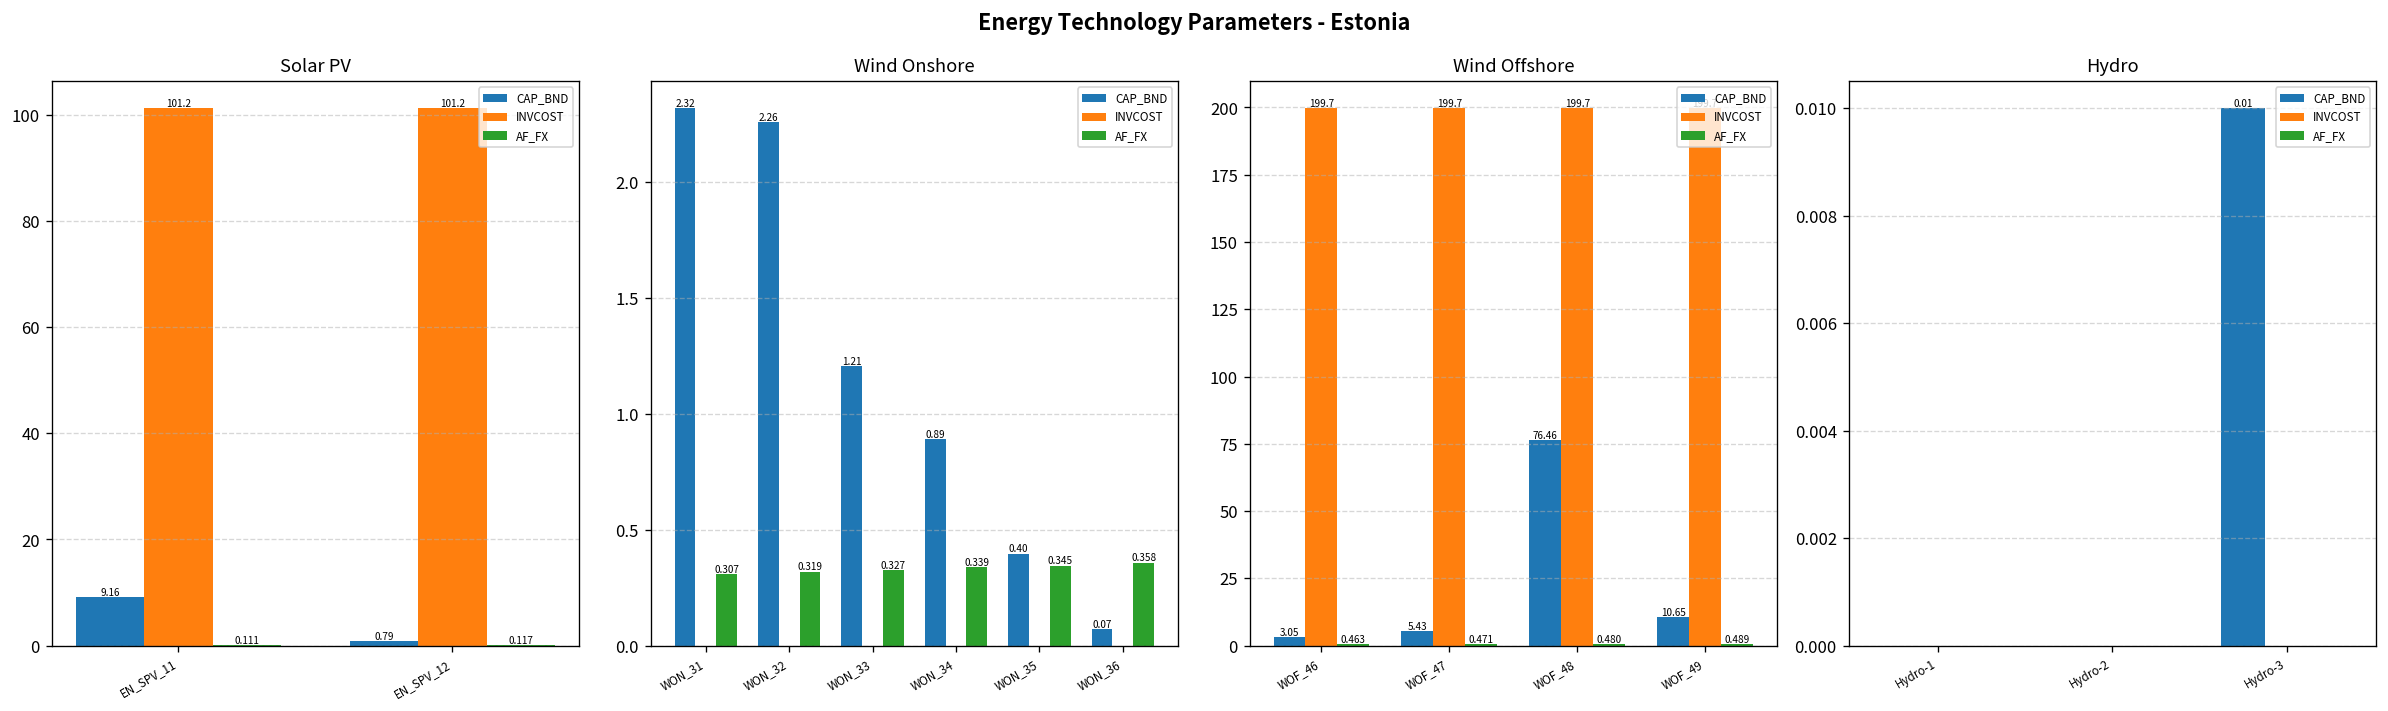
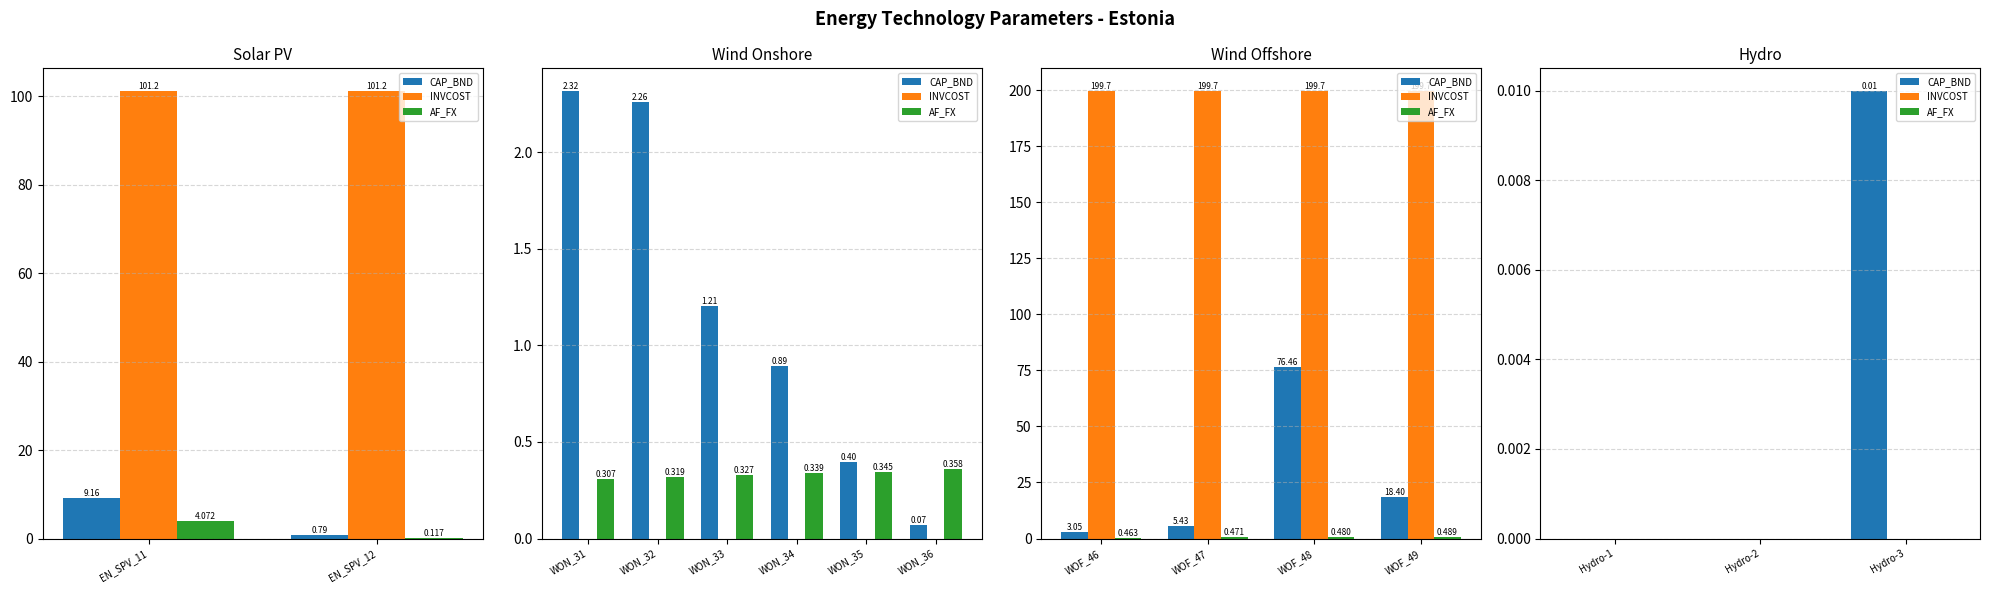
Solar PV, AF_FX, EN_SPV_11: 0.111 -> 4.072
Wind Offshore, CAP_BND, WOF_49: 10.65 -> 18.40
